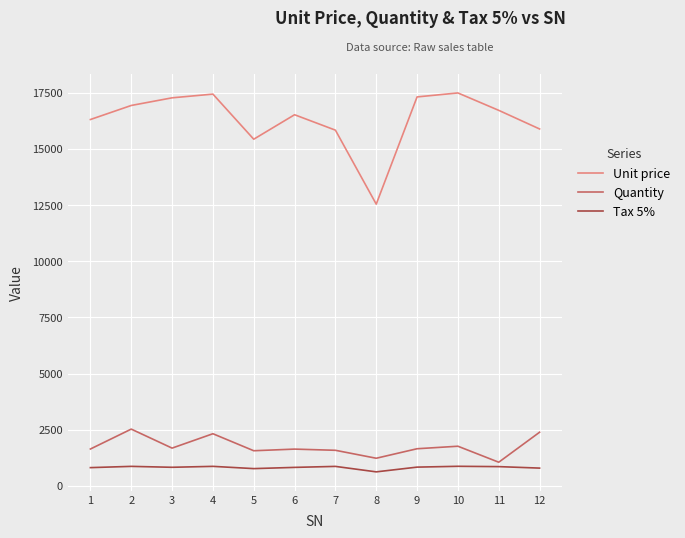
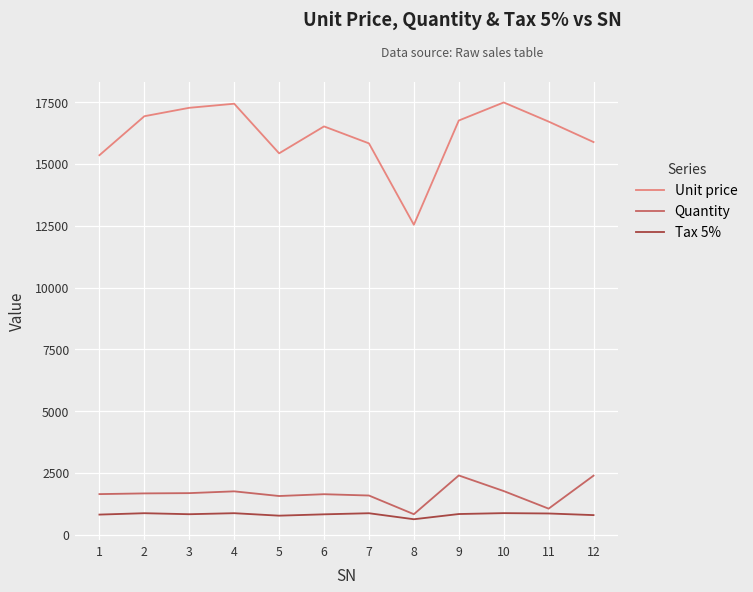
Unit price, 1: 16300 -> 15400
Quantity, 2: 2500 -> 1700
Quantity, 4: 2300 -> 1800
Quantity, 8: 1200 -> 800
Unit price, 9: 17300 -> 16800
Quantity, 9: 1700 -> 2400
